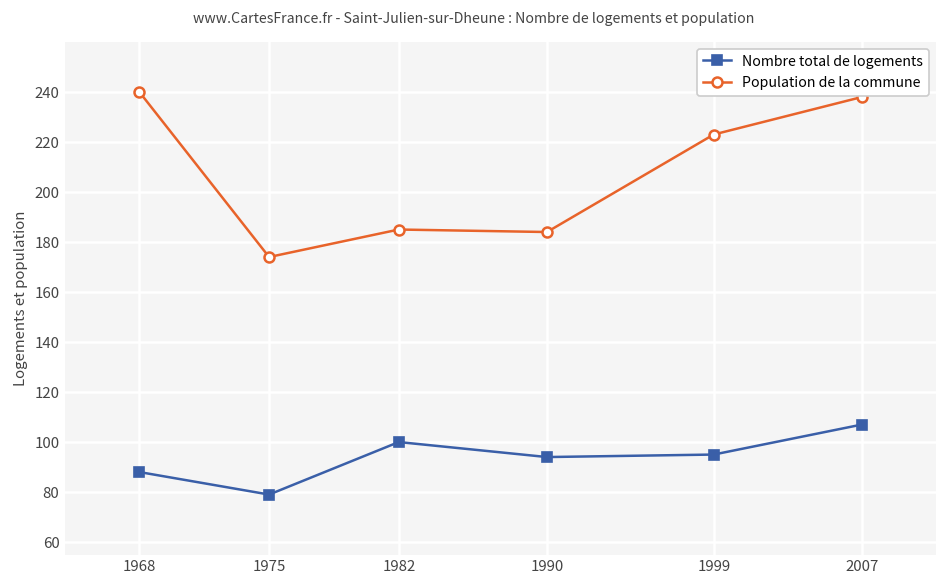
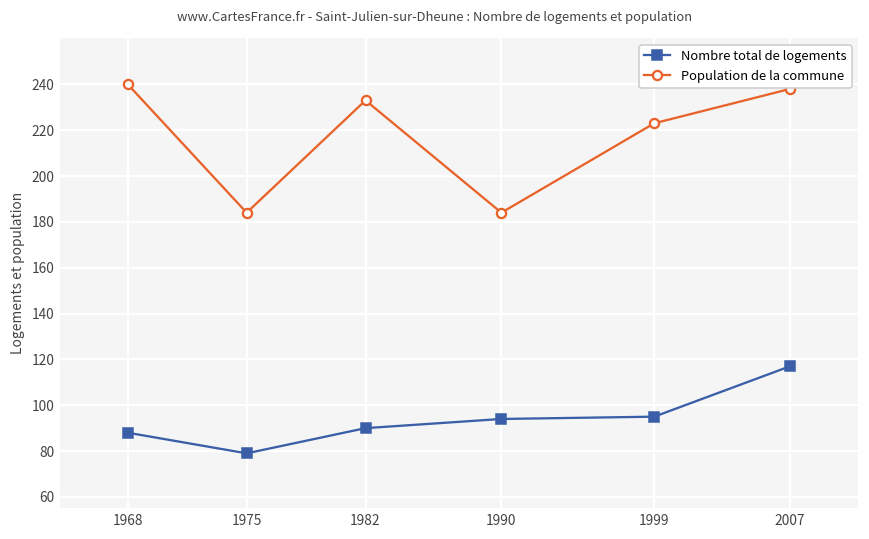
Population de la commune, 1975: 174 -> 184
Nombre total de logements, 1982: 100 -> 90
Population de la commune, 1982: 185 -> 233
Nombre total de logements, 2007: 107 -> 117
